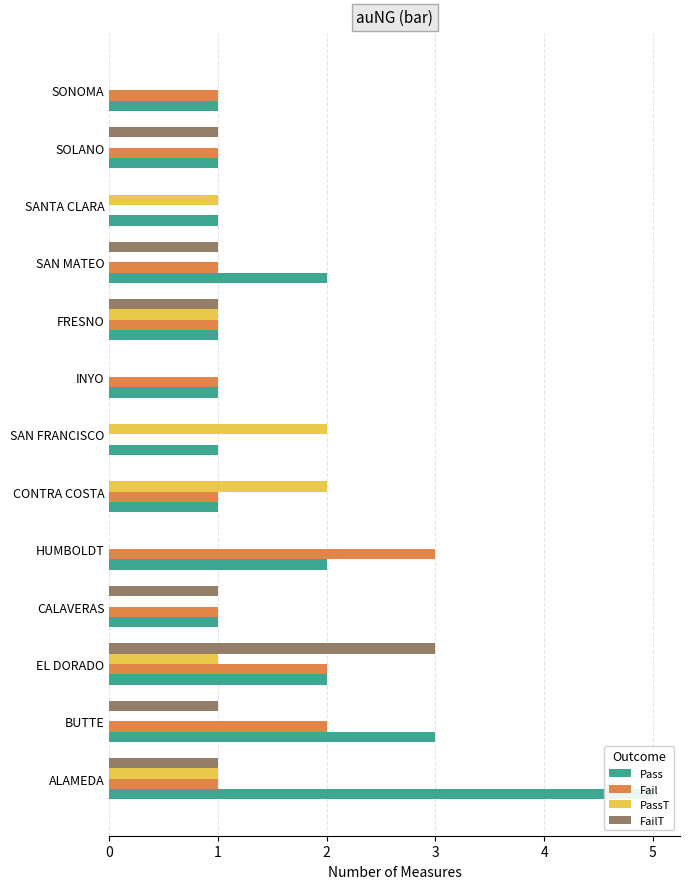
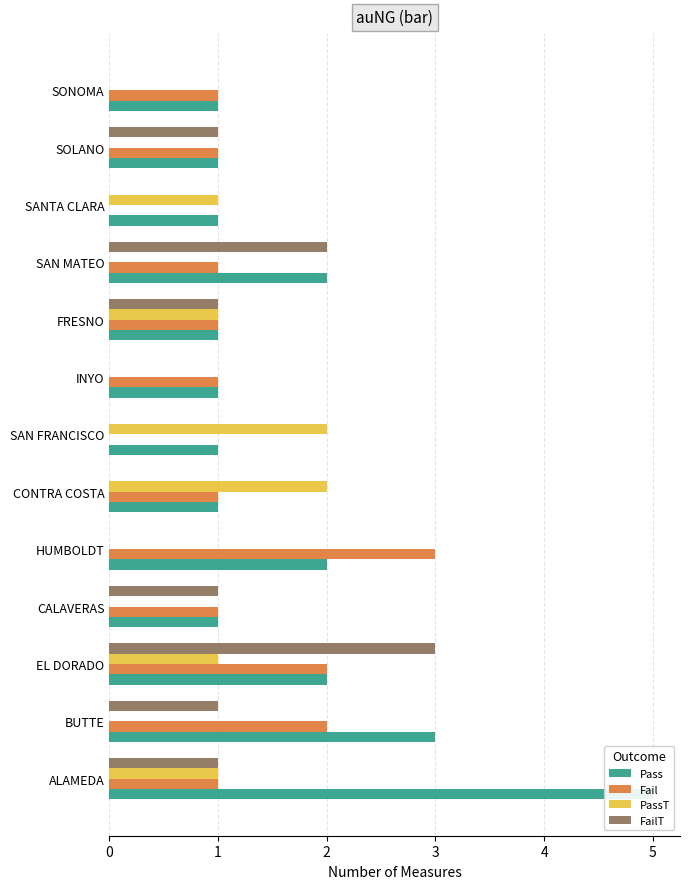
FailT, SAN MATEO: 1 -> 2
